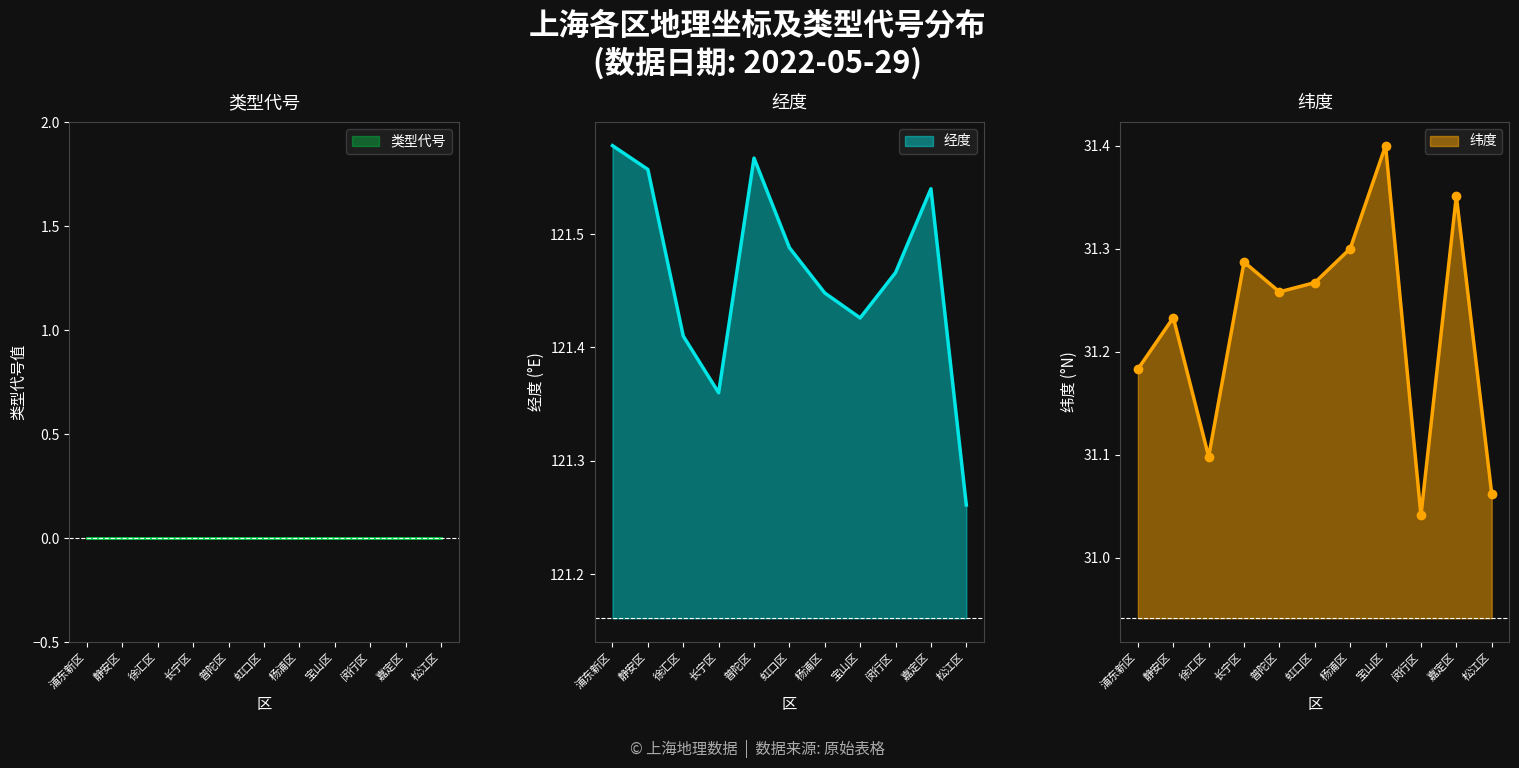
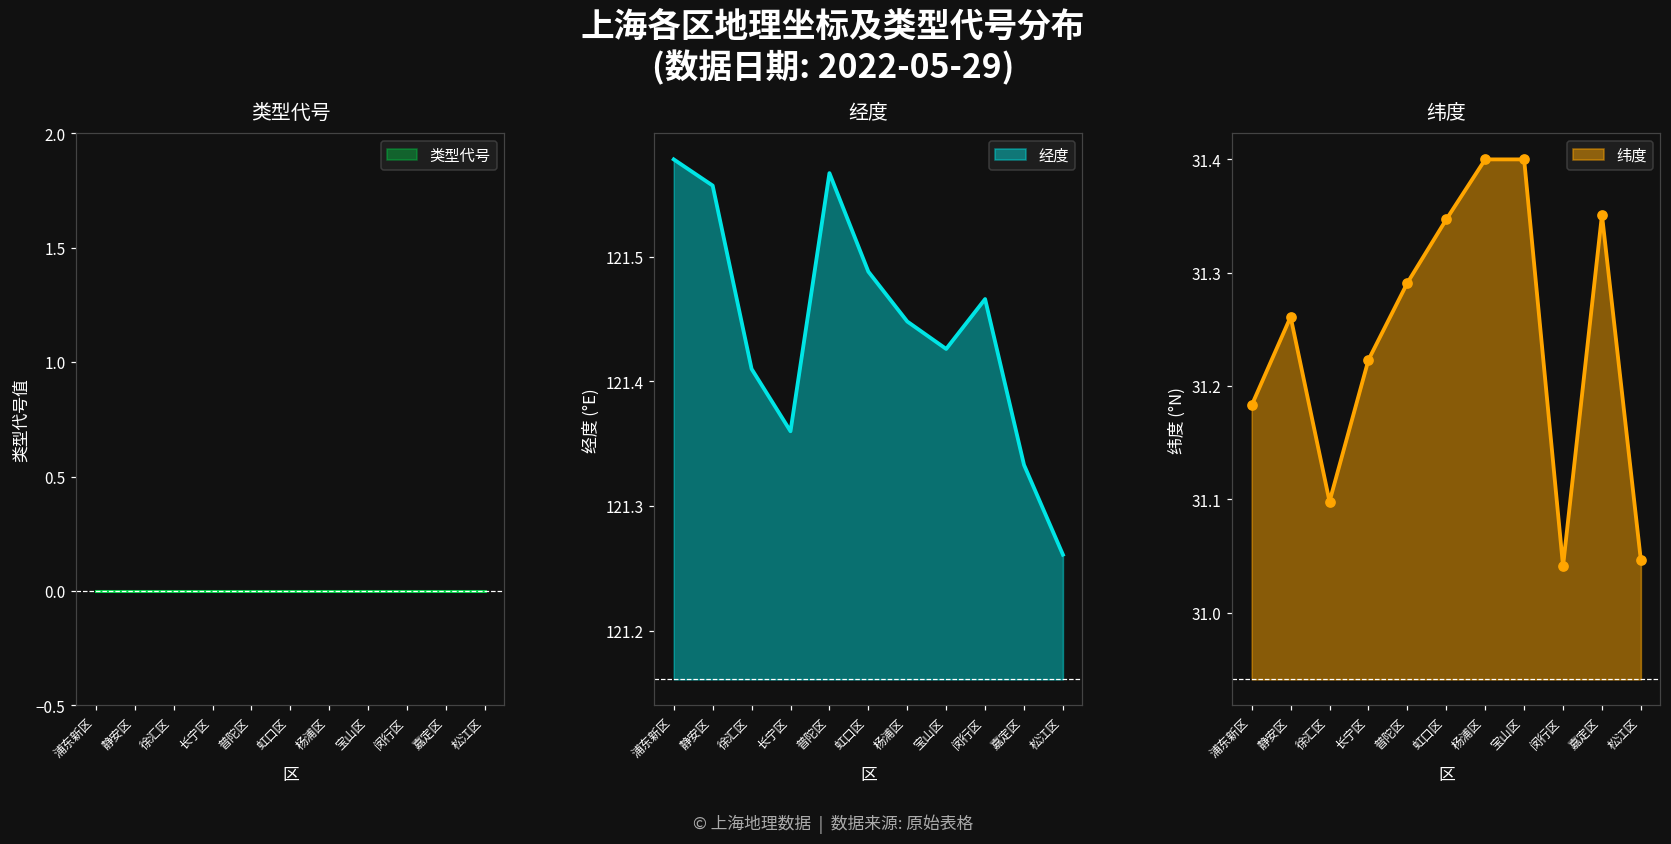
经度, 嘉定区: 121.540 -> 121.333
纬度, 静安区: 31.233 -> 31.261
纬度, 长宁区: 31.287 -> 31.223
纬度, 普陀区: 31.258 -> 31.291
纬度, 虹口区: 31.267 -> 31.347
纬度, 杨浦区: 31.3 -> 31.4
纬度, 松江区: 31.062 -> 31.046
